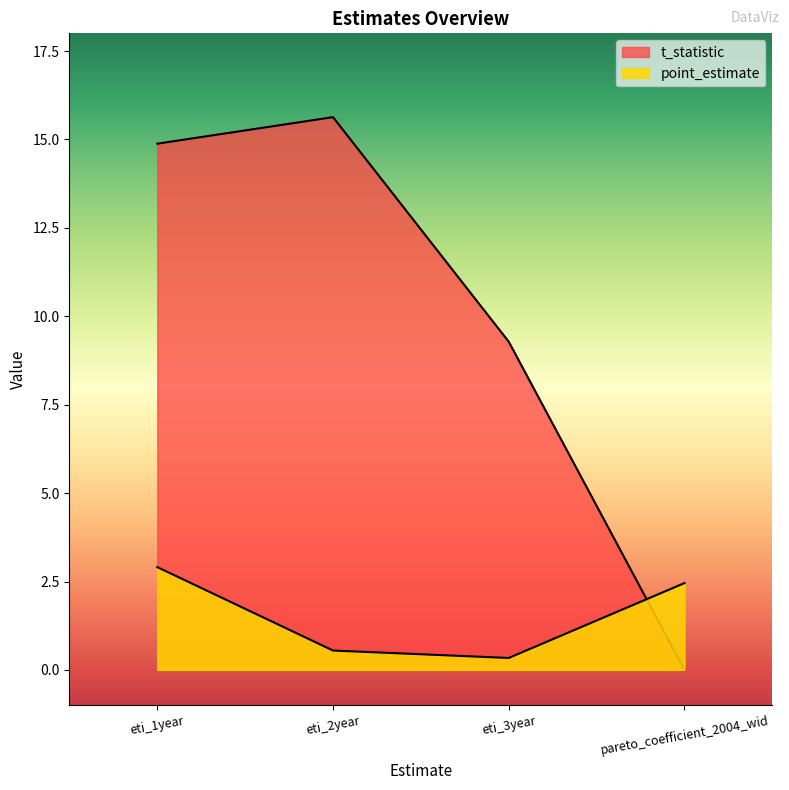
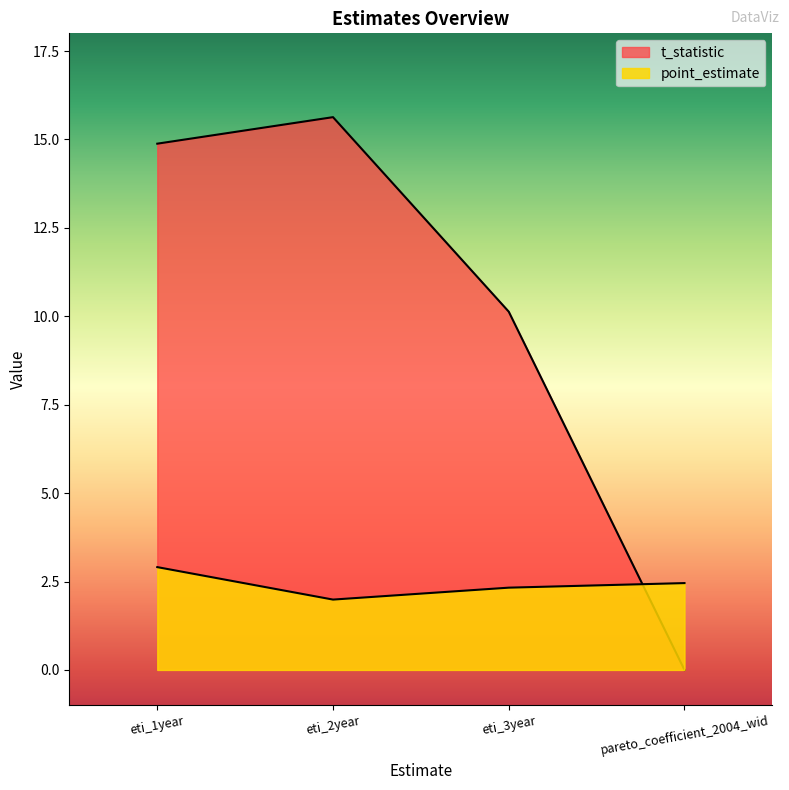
point_estimate, eti_2year: 0.5 -> 2.0
t_statistic, eti_3year: 9.3 -> 10.1
point_estimate, eti_3year: 0.3 -> 2.3
